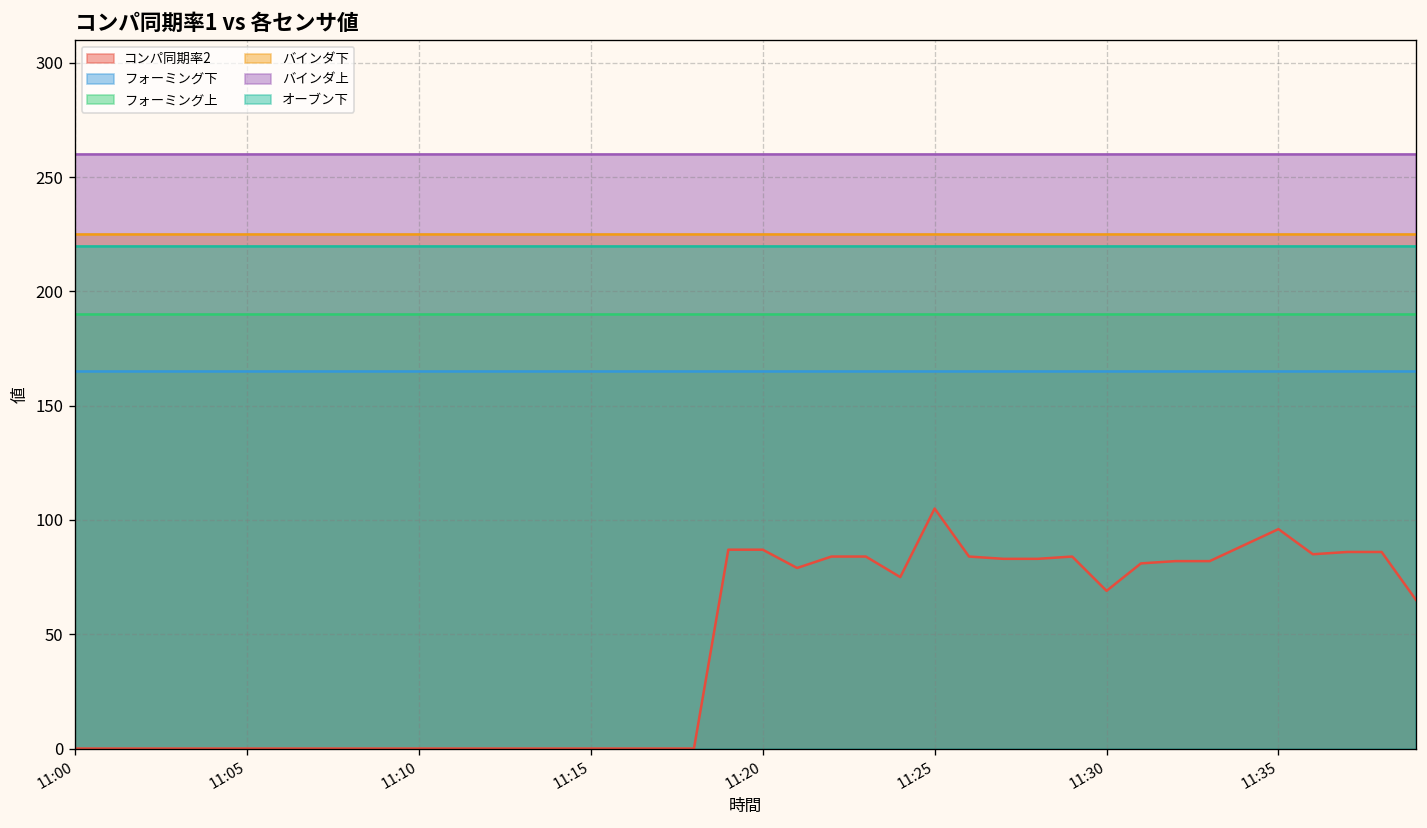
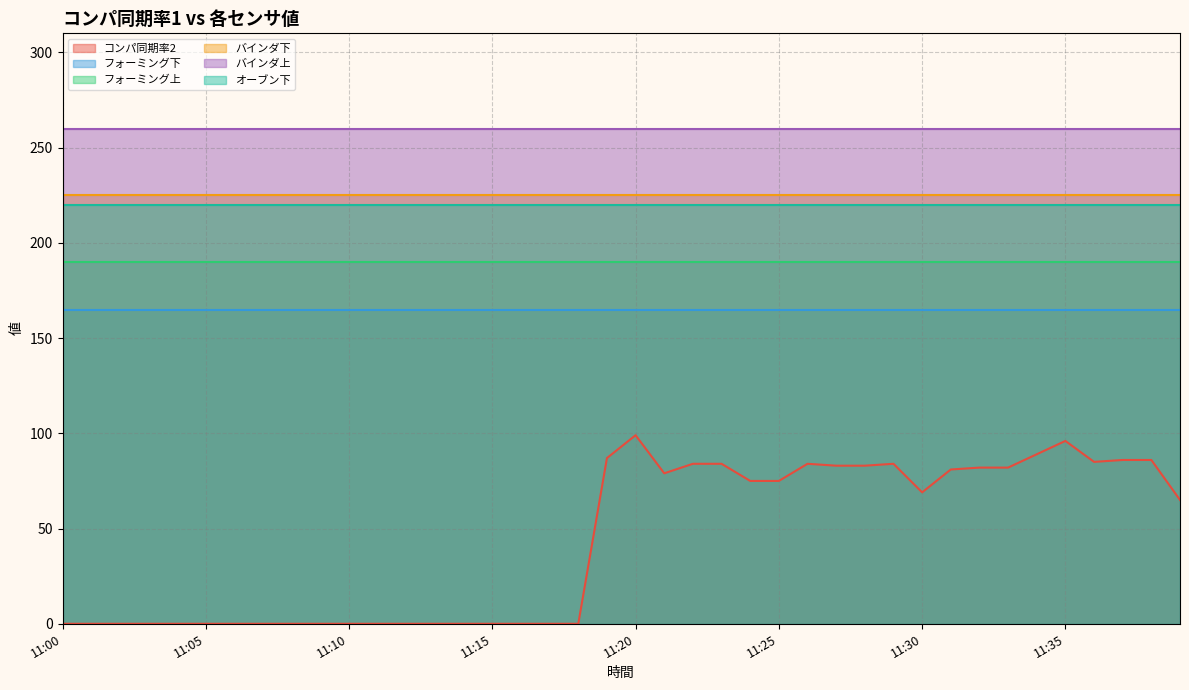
コンパ同期率2, 11:20: 87 -> 99
コンパ同期率2, 11:25: 105 -> 75
